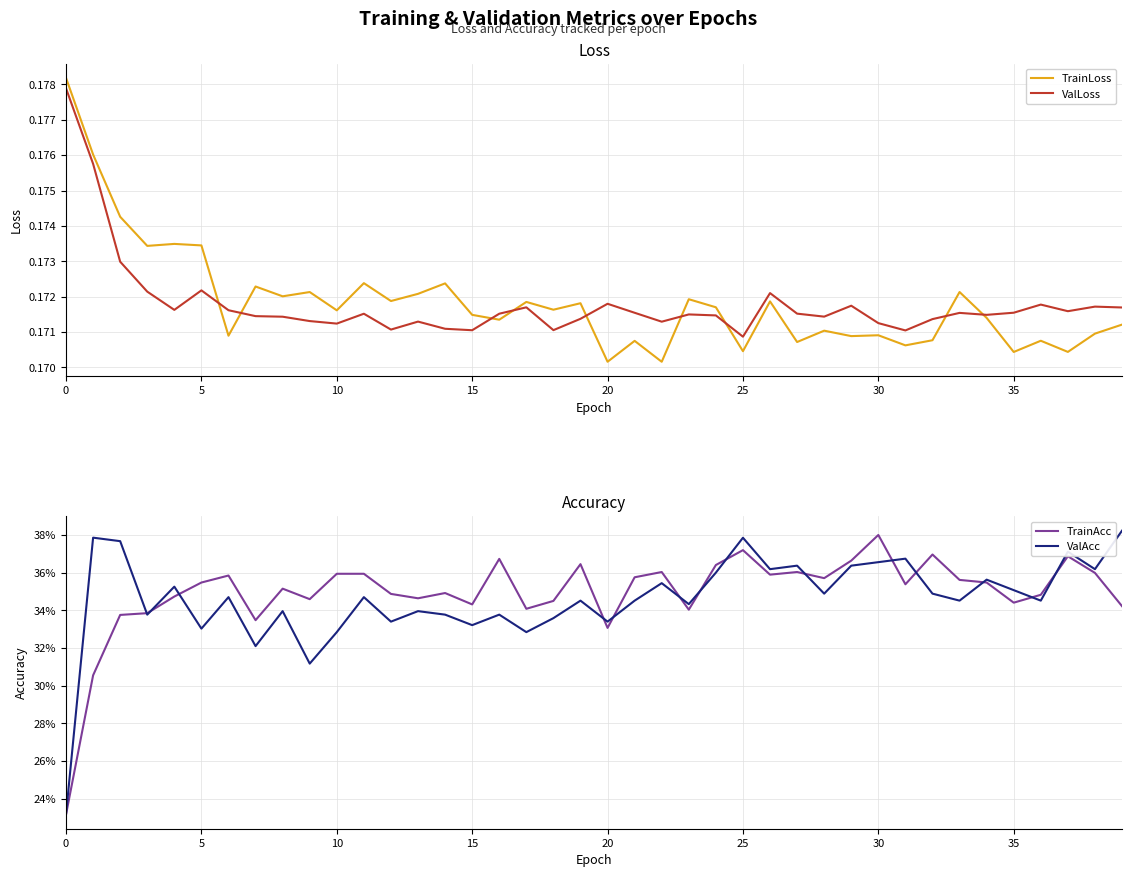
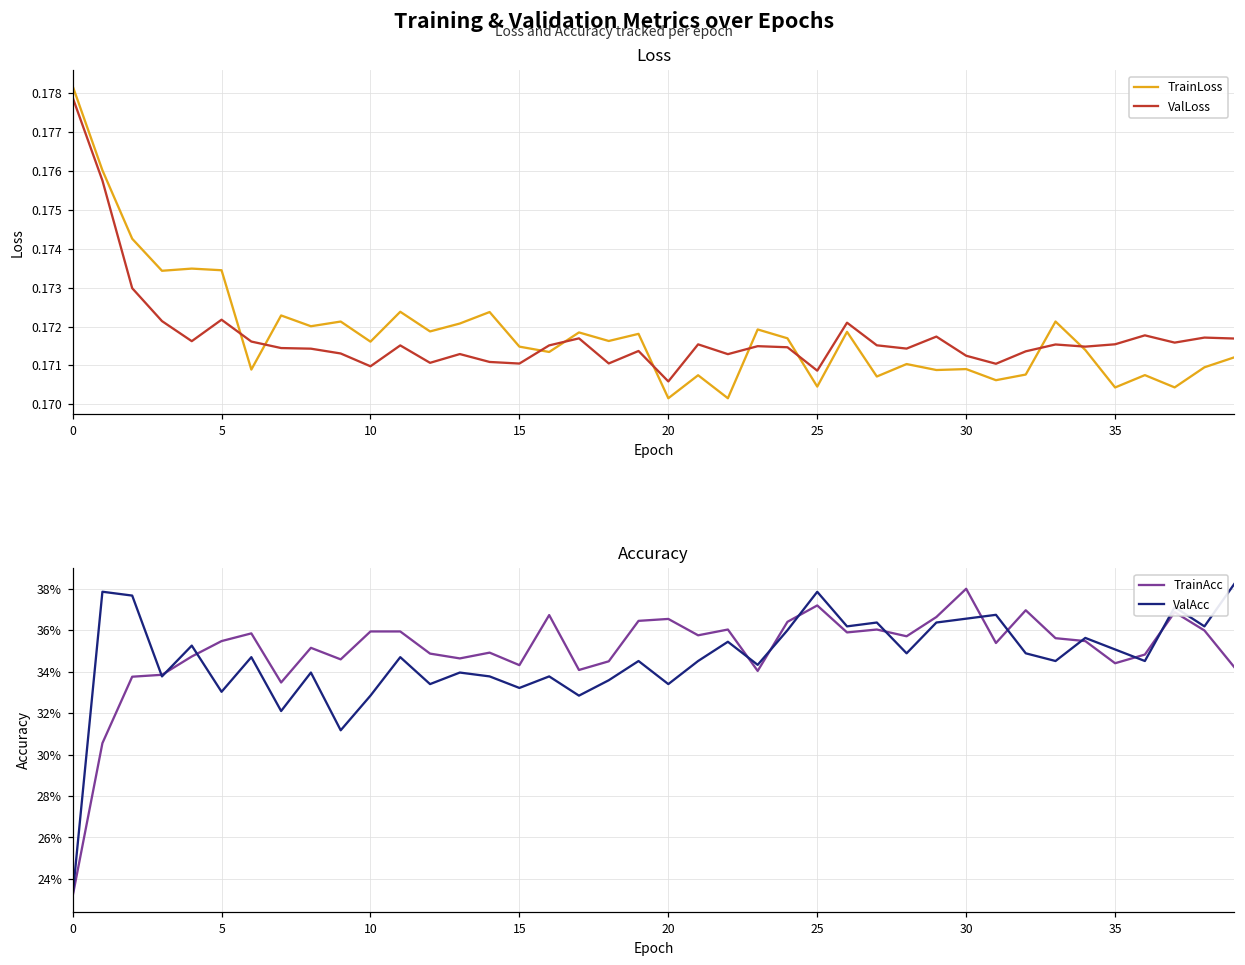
Loss, ValLoss, 10: 0.1712 -> 0.1710
Loss, ValLoss, 20: 0.1718 -> 0.1706
Accuracy, TrainAcc, 20: 33.1% -> 36.5%
